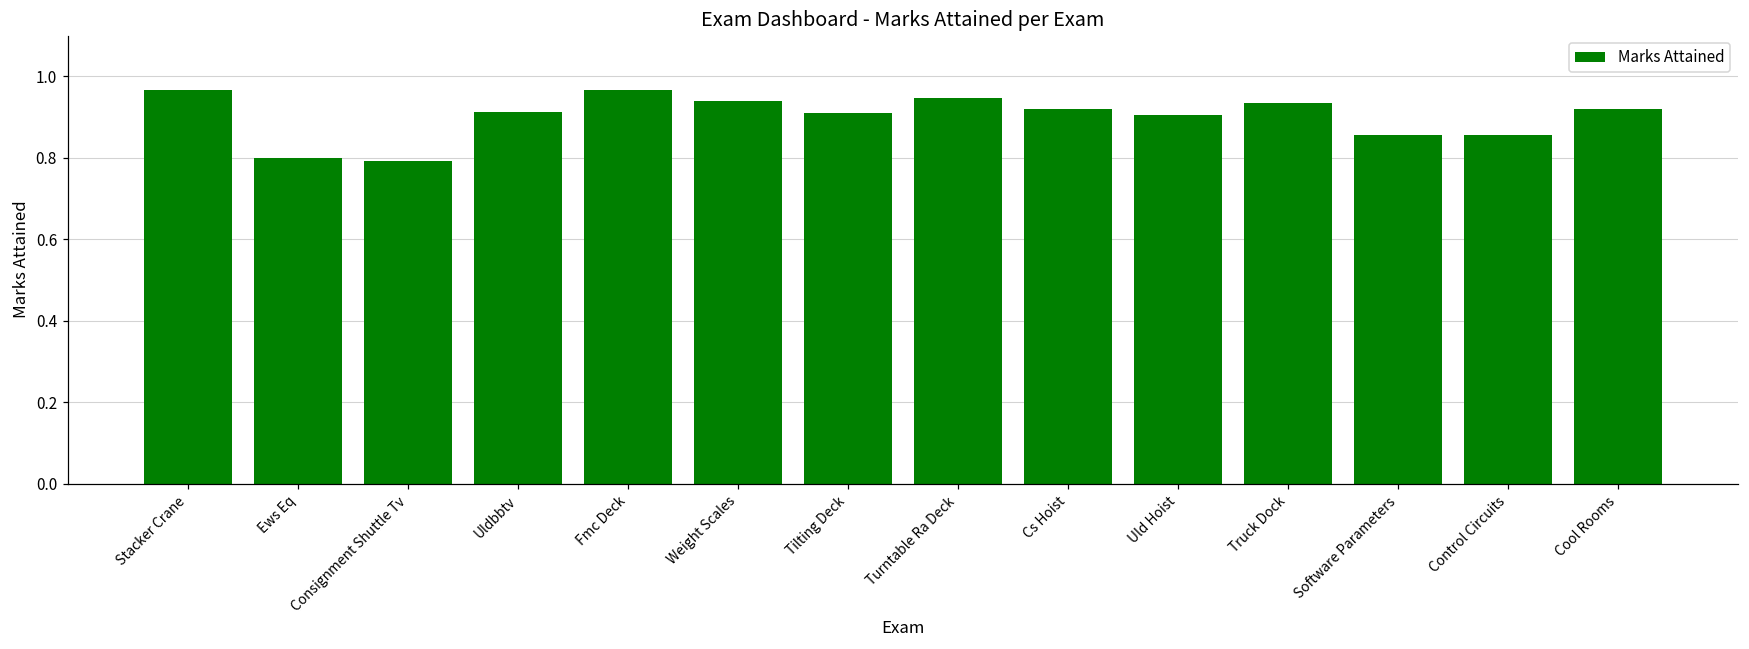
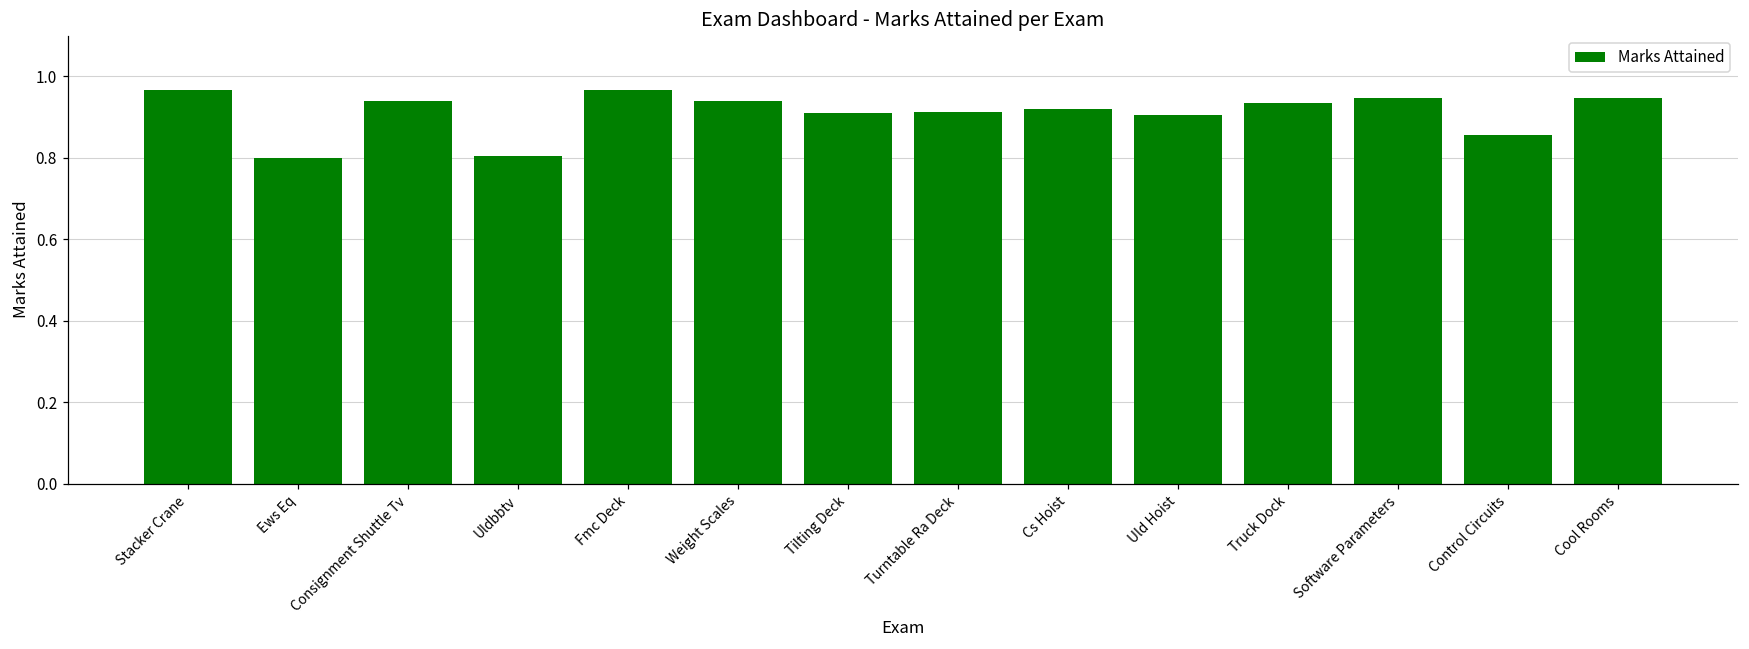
Consignment Shuttle Tv: 0.79 -> 0.94
Uldbbtv: 0.91 -> 0.80
Turntable Ra Deck: 0.95 -> 0.91
Software Parameters: 0.86 -> 0.95
Cool Rooms: 0.92 -> 0.95
